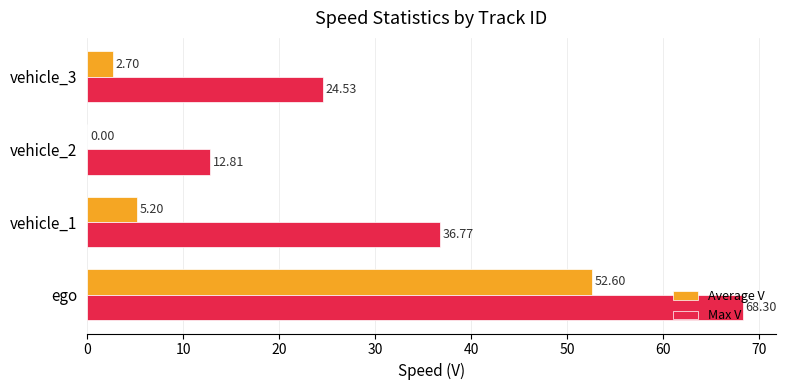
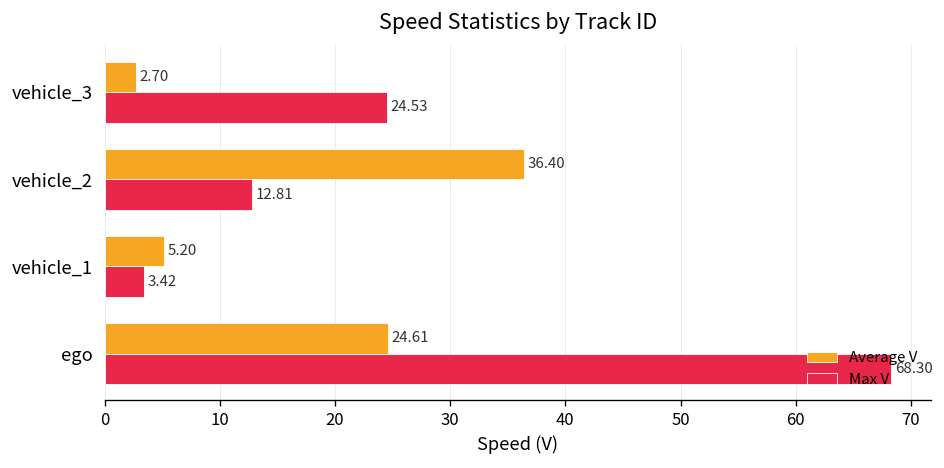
Average V, vehicle_2: 0.00 -> 36.40
Max V, vehicle_1: 36.77 -> 3.42
Average V, ego: 52.60 -> 24.61
